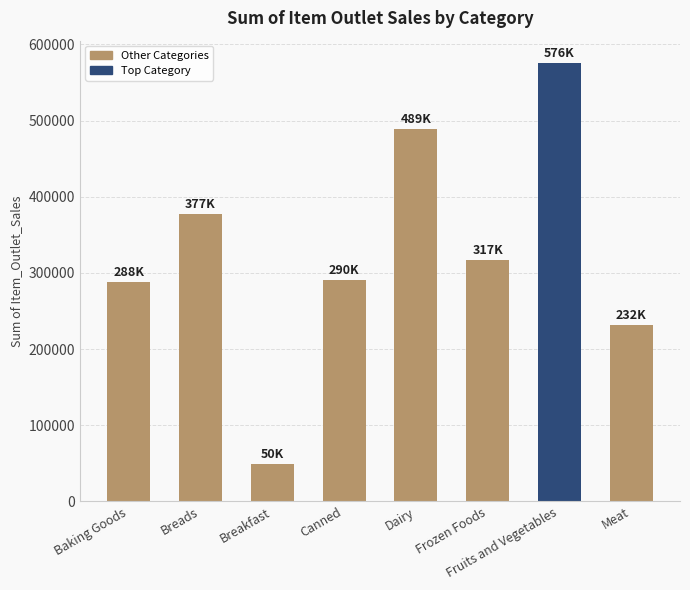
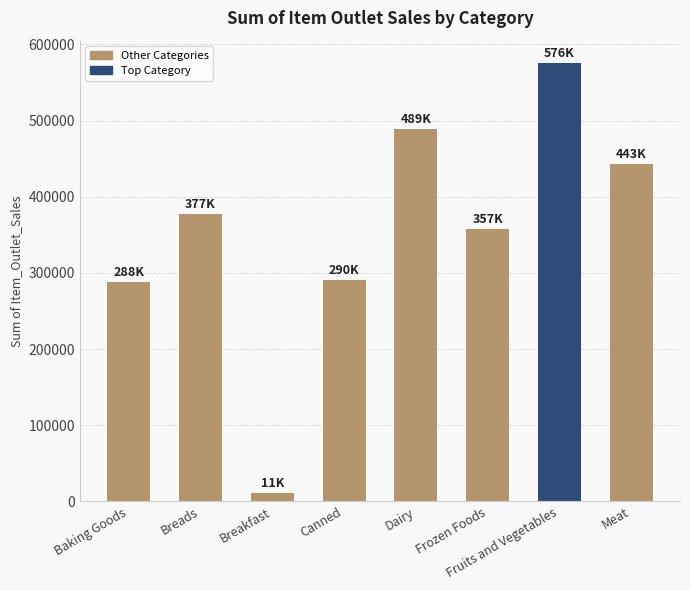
Breakfast: 50K -> 11K
Frozen Foods: 317K -> 357K
Meat: 232K -> 443K
